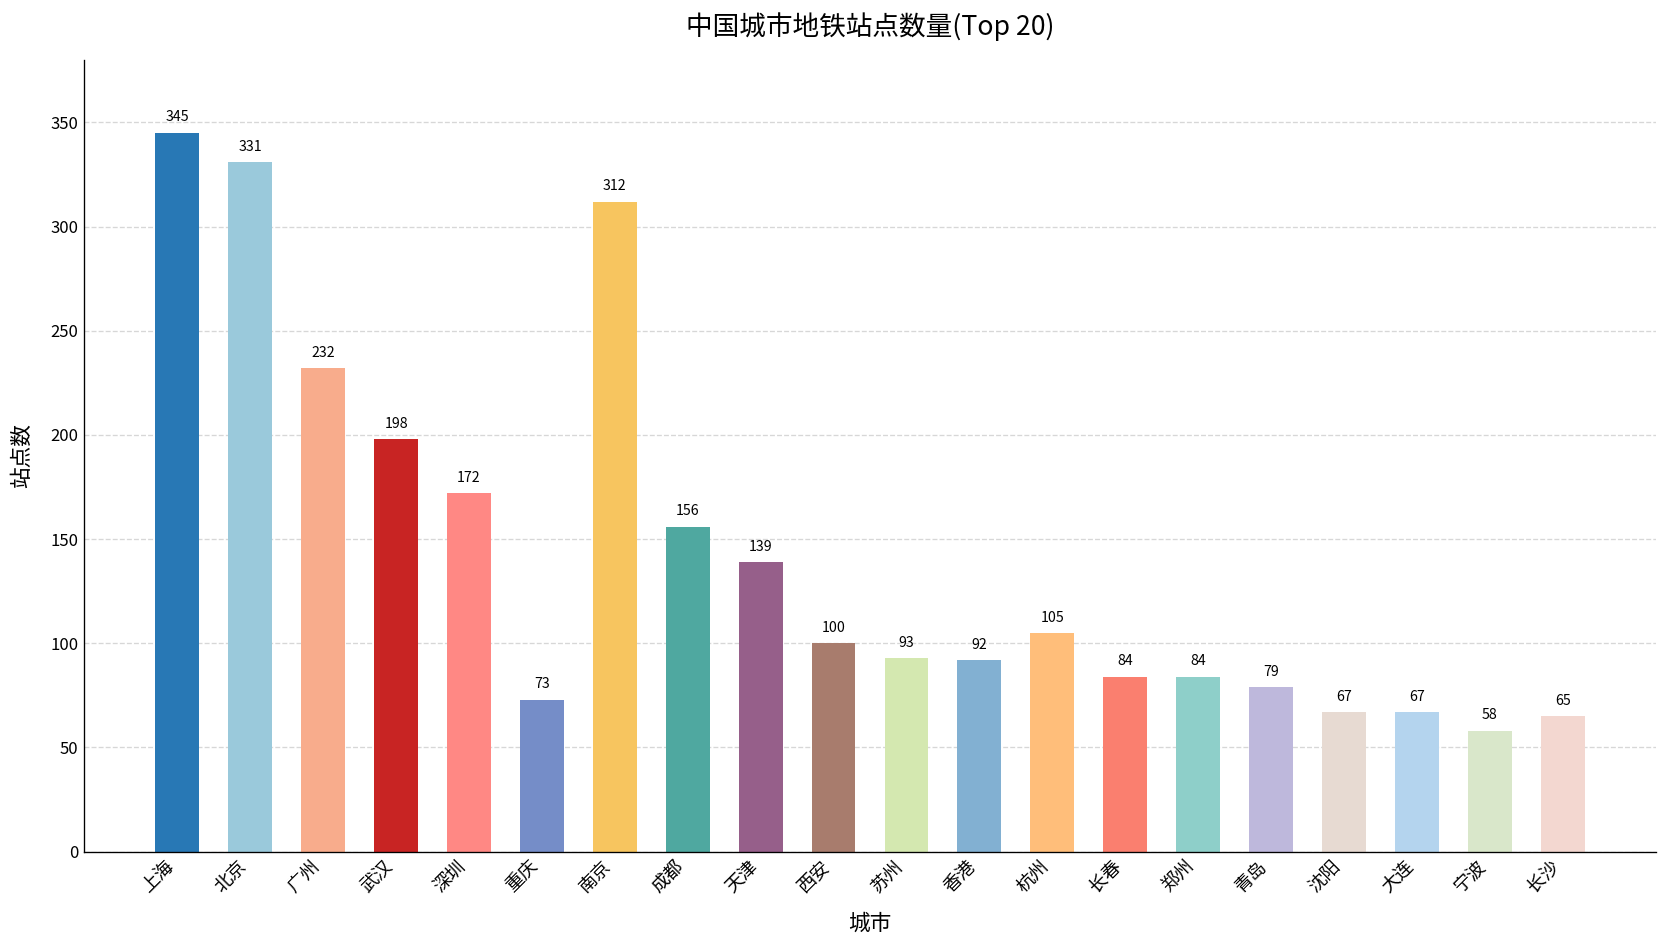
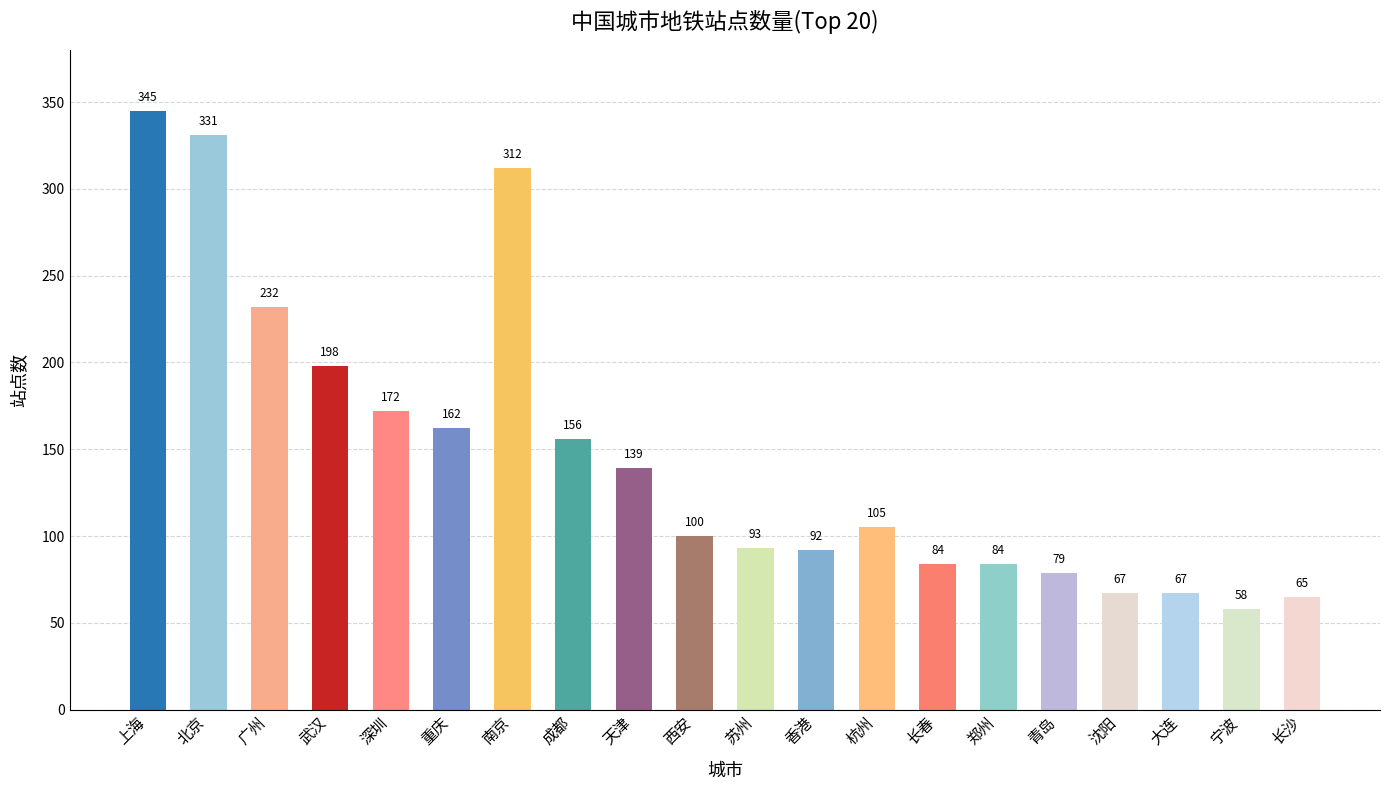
重庆: 73 -> 162
